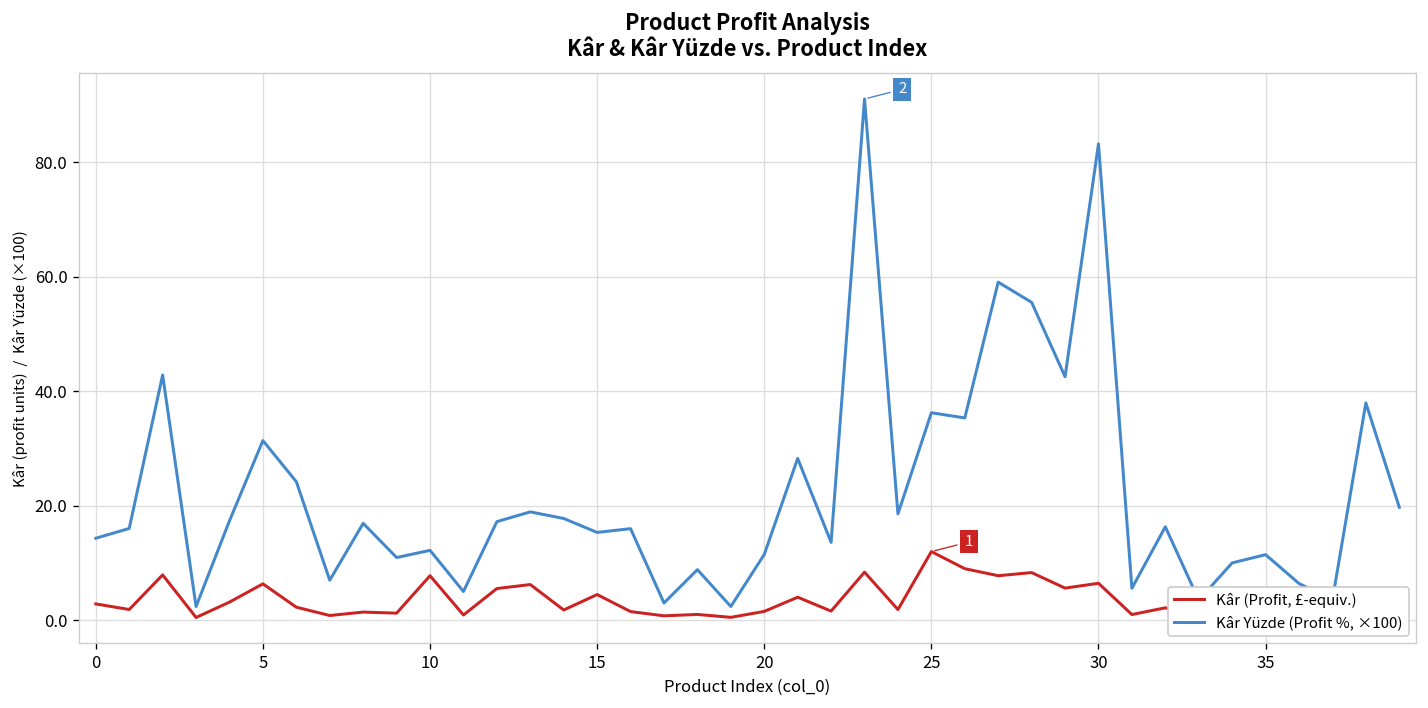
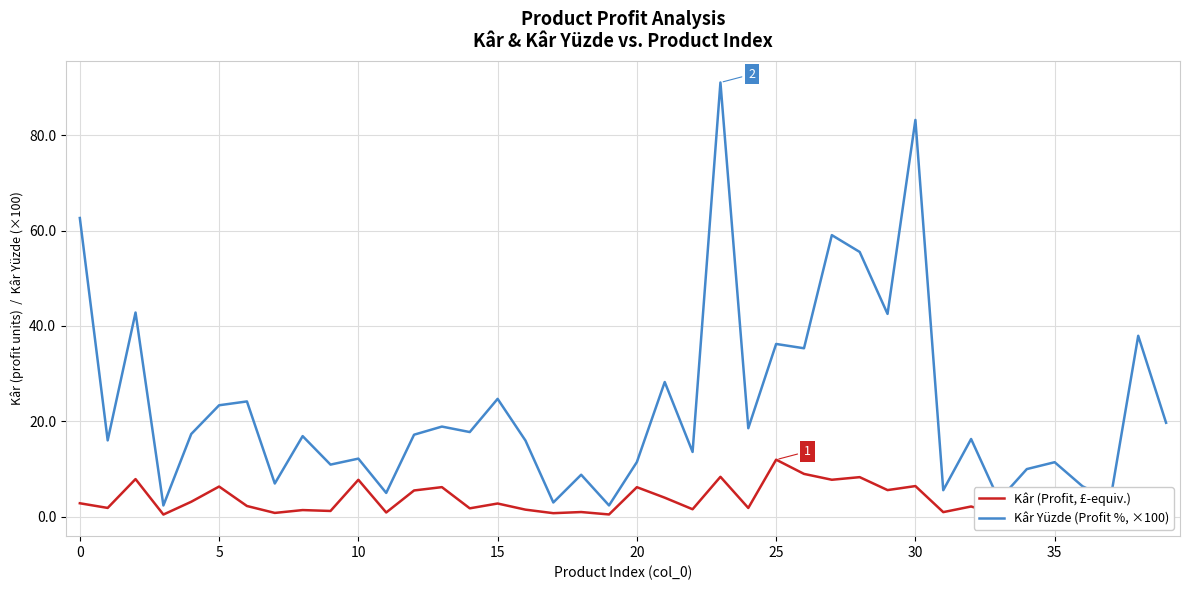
Kâr Yüzde (Profit %, ×100), 0: 14 -> 63
Kâr Yüzde (Profit %, ×100), 5: 31 -> 23
Kâr (Profit, £-equiv.), 15: 4 -> 3
Kâr Yüzde (Profit %, ×100), 15: 15 -> 25
Kâr (Profit, £-equiv.), 20: 2 -> 6
